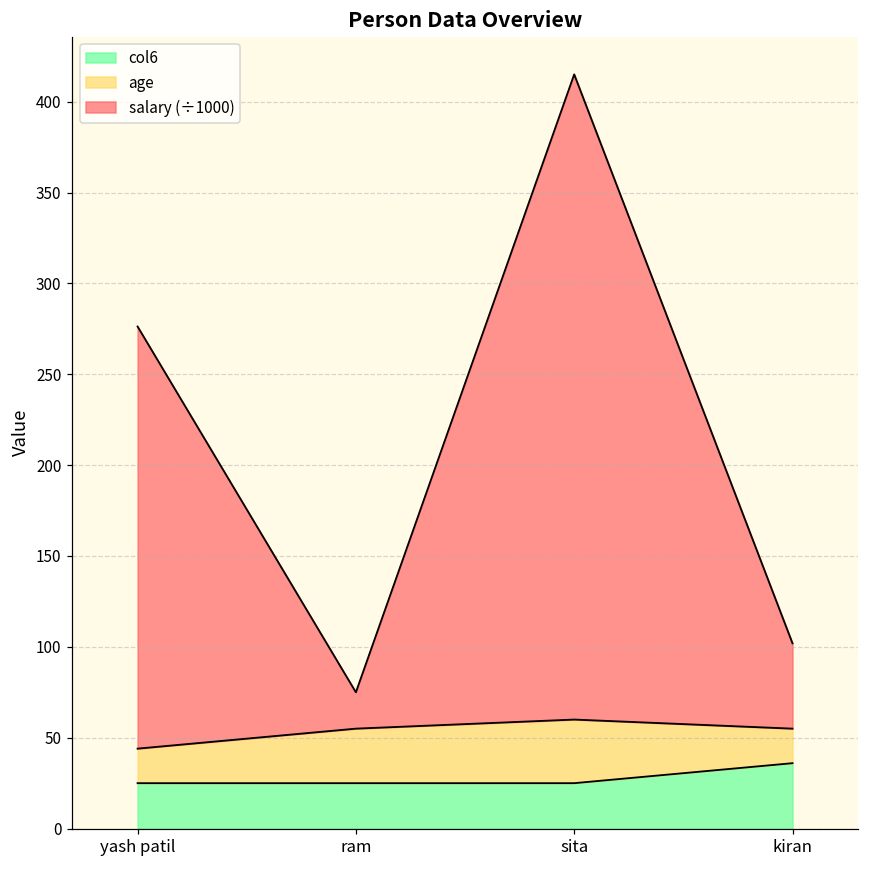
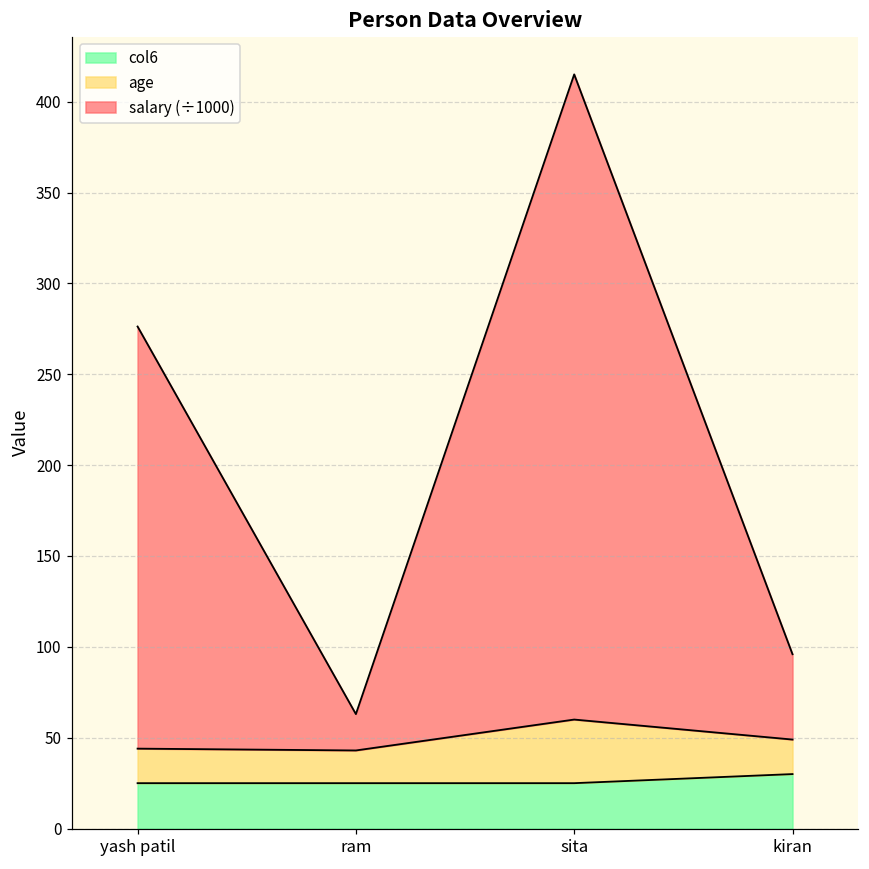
age, ram: 30 -> 18
col6, kiran: 36 -> 30
